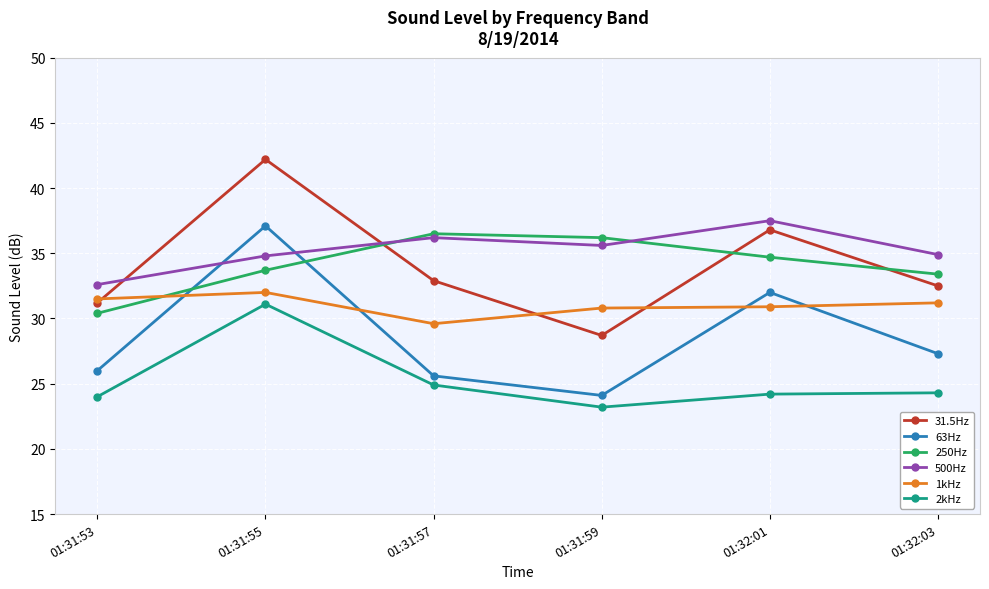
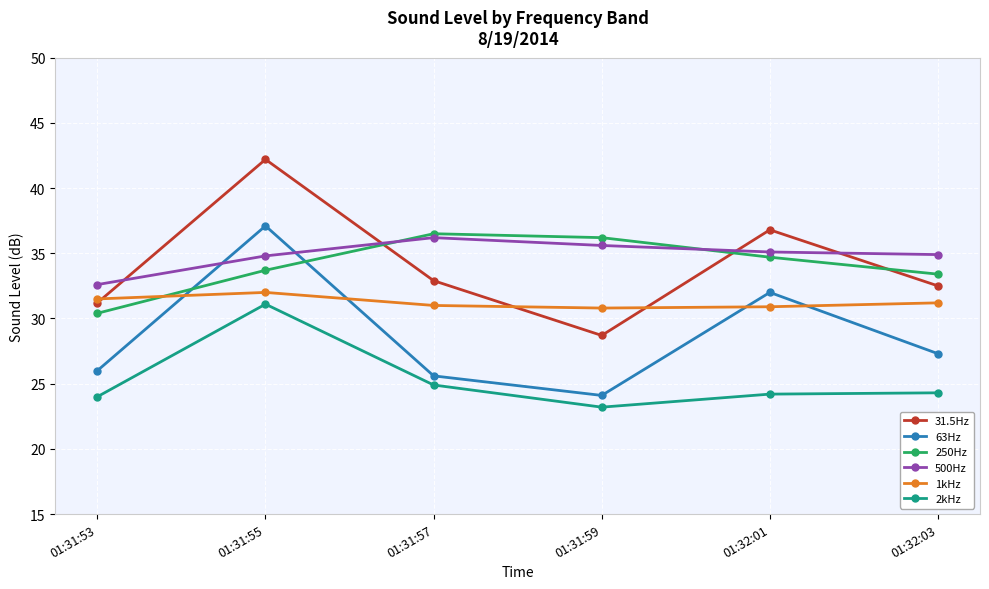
1kHz, 01:31:57: 29.6 -> 31.0
500Hz, 01:32:01: 37.5 -> 35.1
